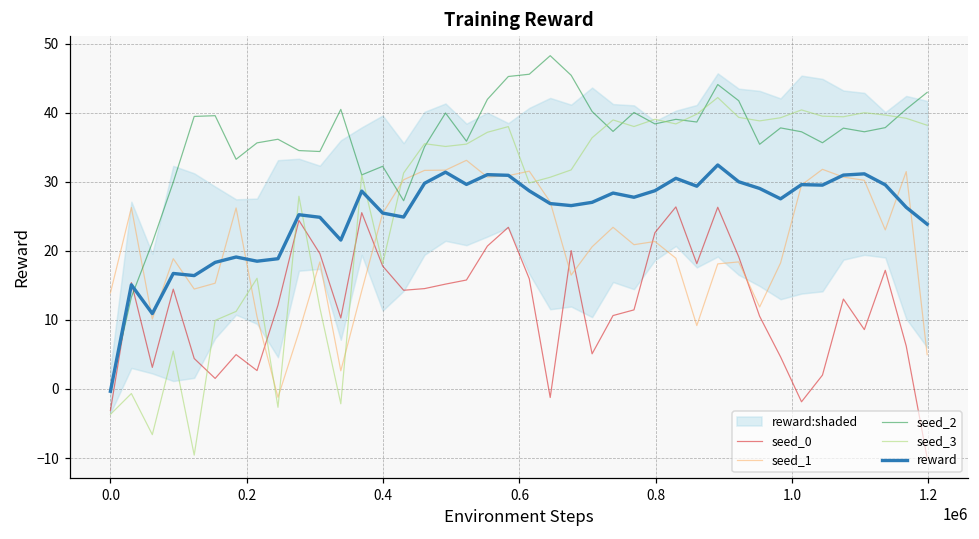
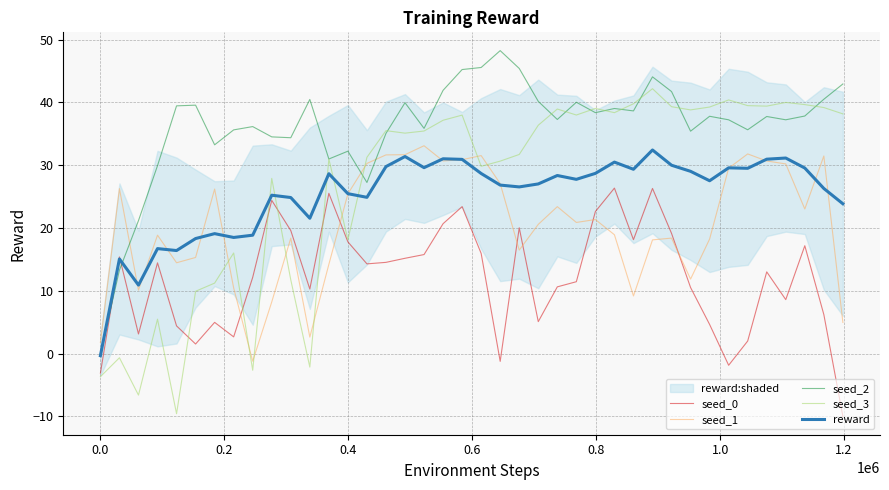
seed_1, 0.0: 14 -> 2
